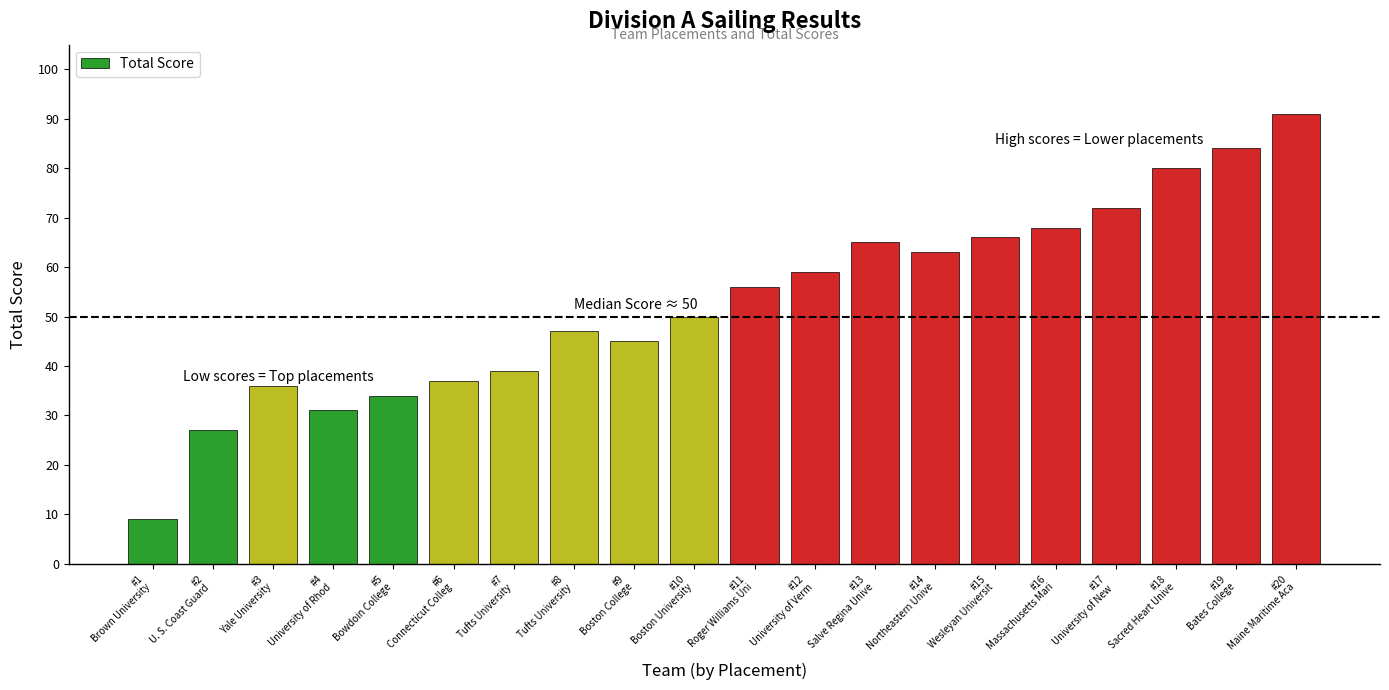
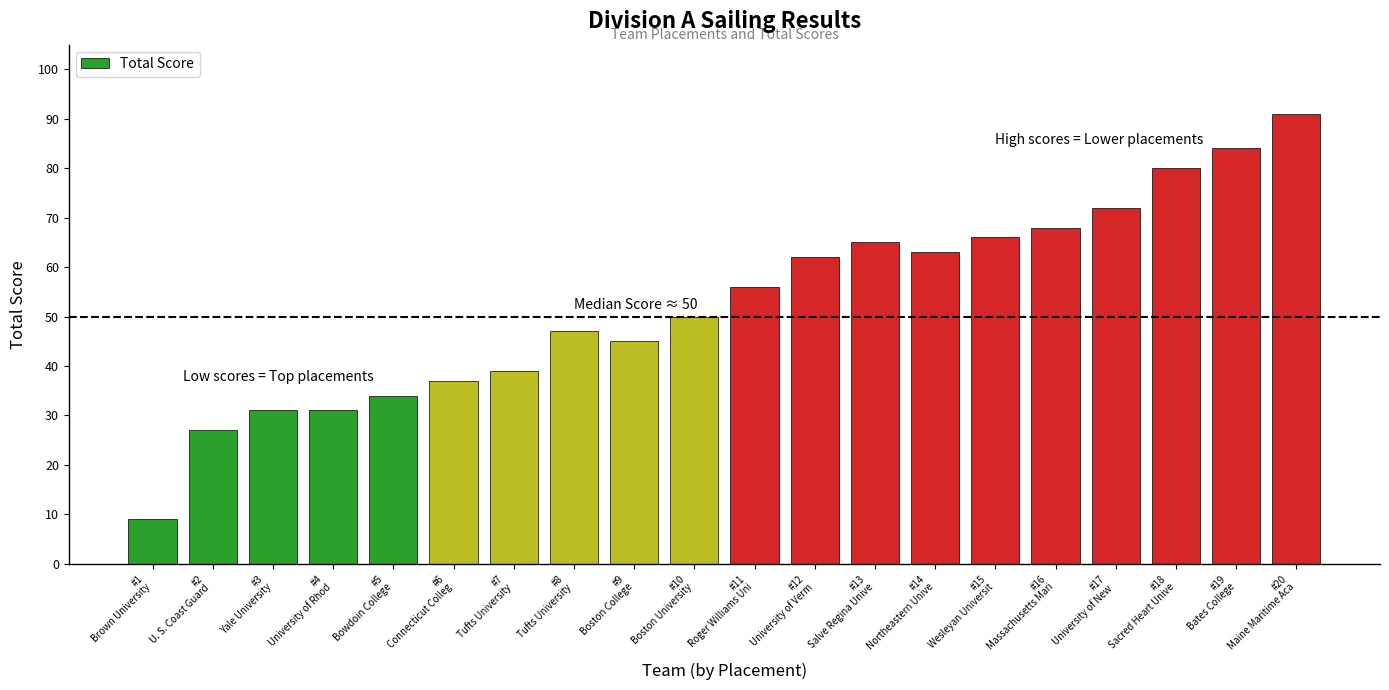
#3 Yale University: 36 -> 31
#12 University of Verm: 59 -> 62
